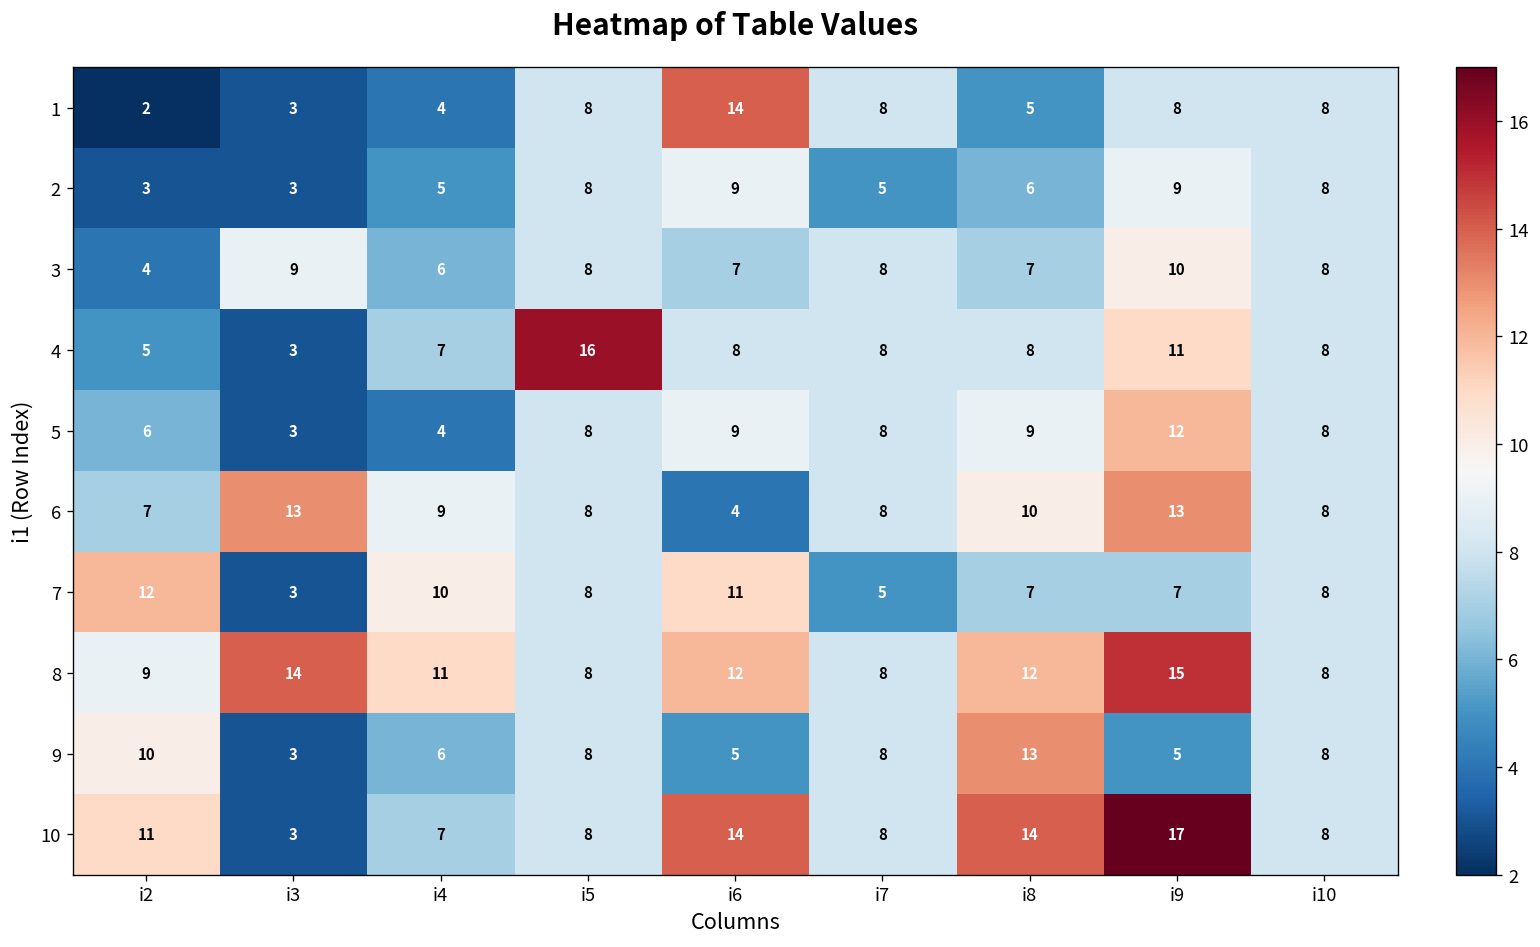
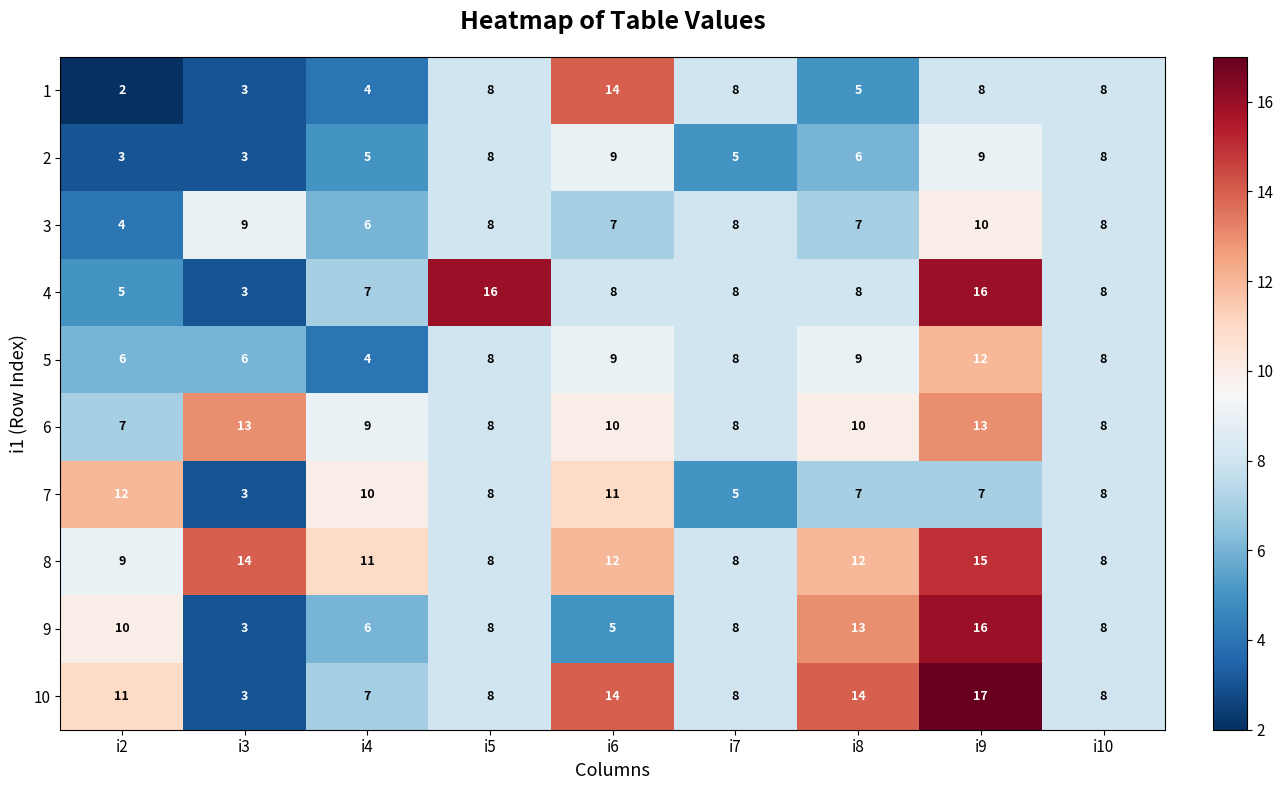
4, i9: 11 -> 16
5, i3: 3 -> 6
6, i6: 4 -> 10
9, i9: 5 -> 16
